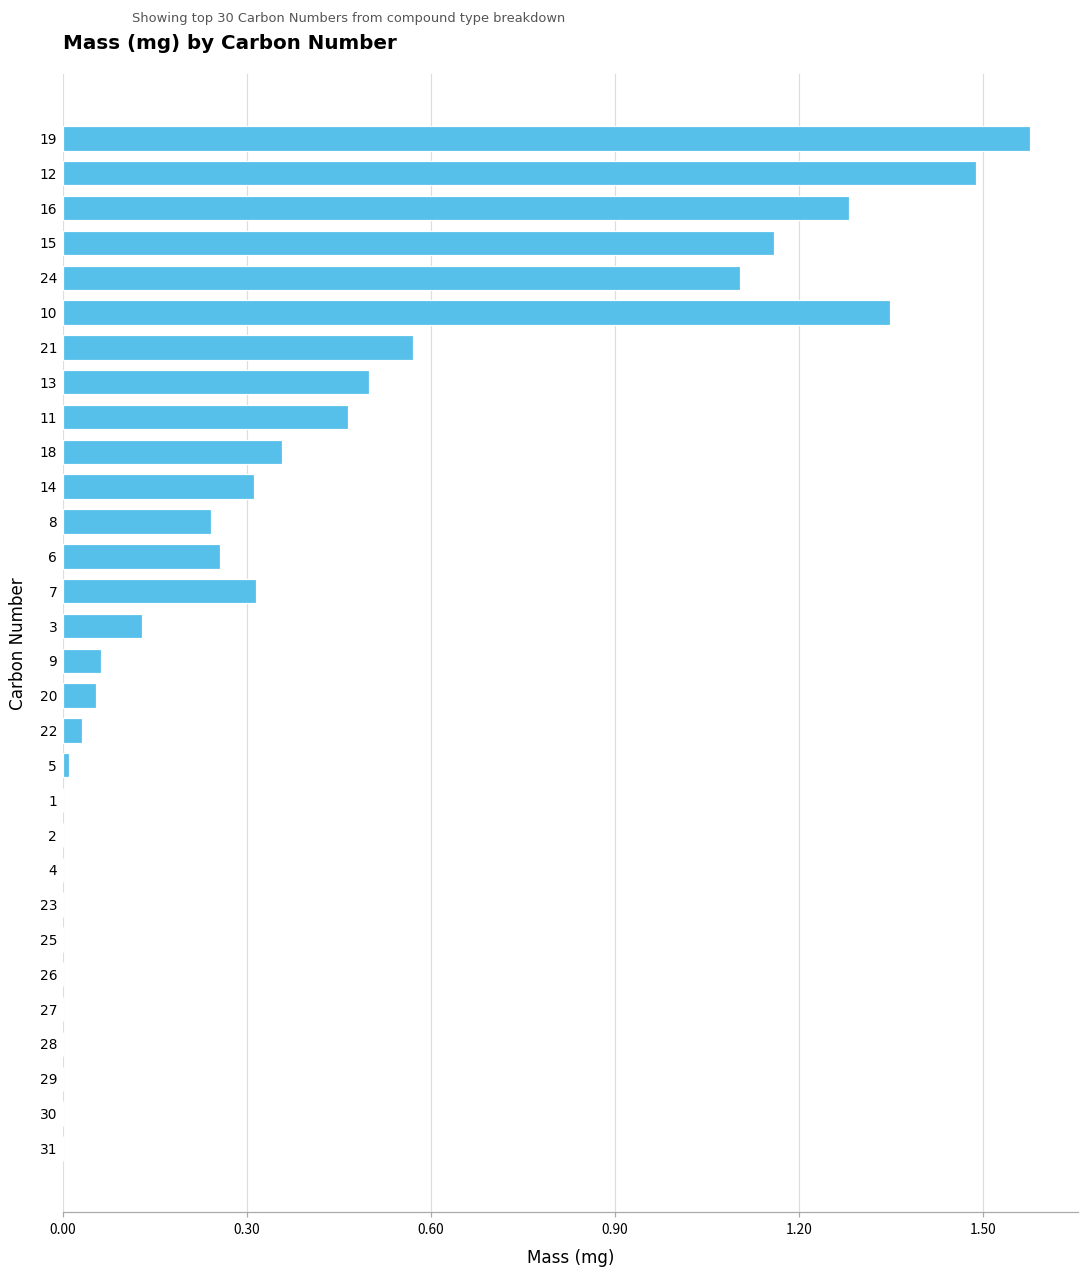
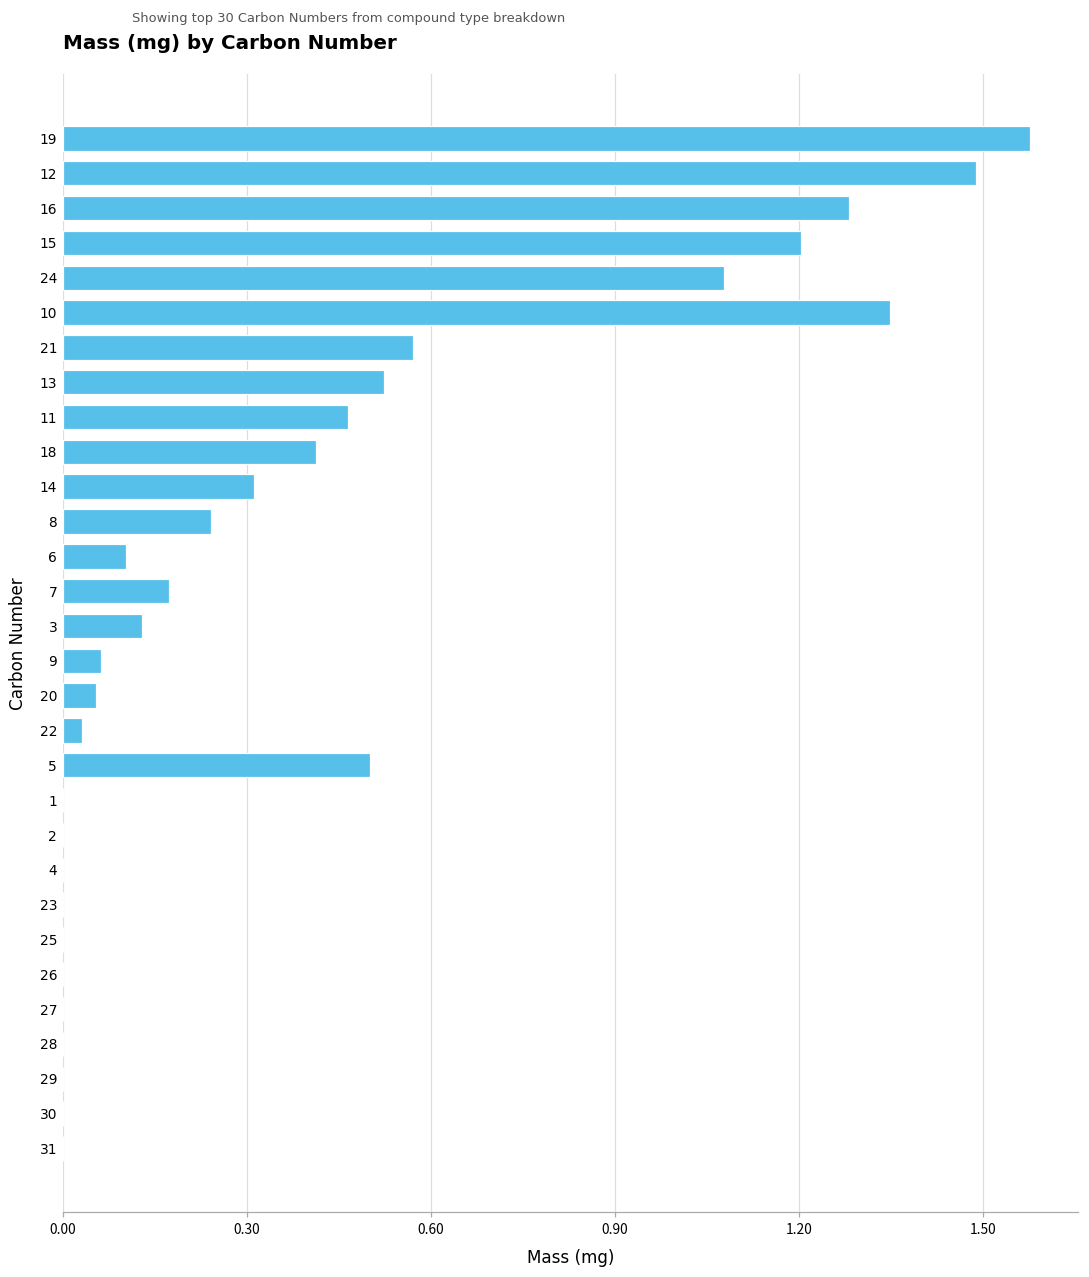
15: 1.16 -> 1.20
24: 1.10 -> 1.08
13: 0.50 -> 0.52
18: 0.36 -> 0.41
6: 0.26 -> 0.10
7: 0.32 -> 0.17
5: 0.01 -> 0.50
